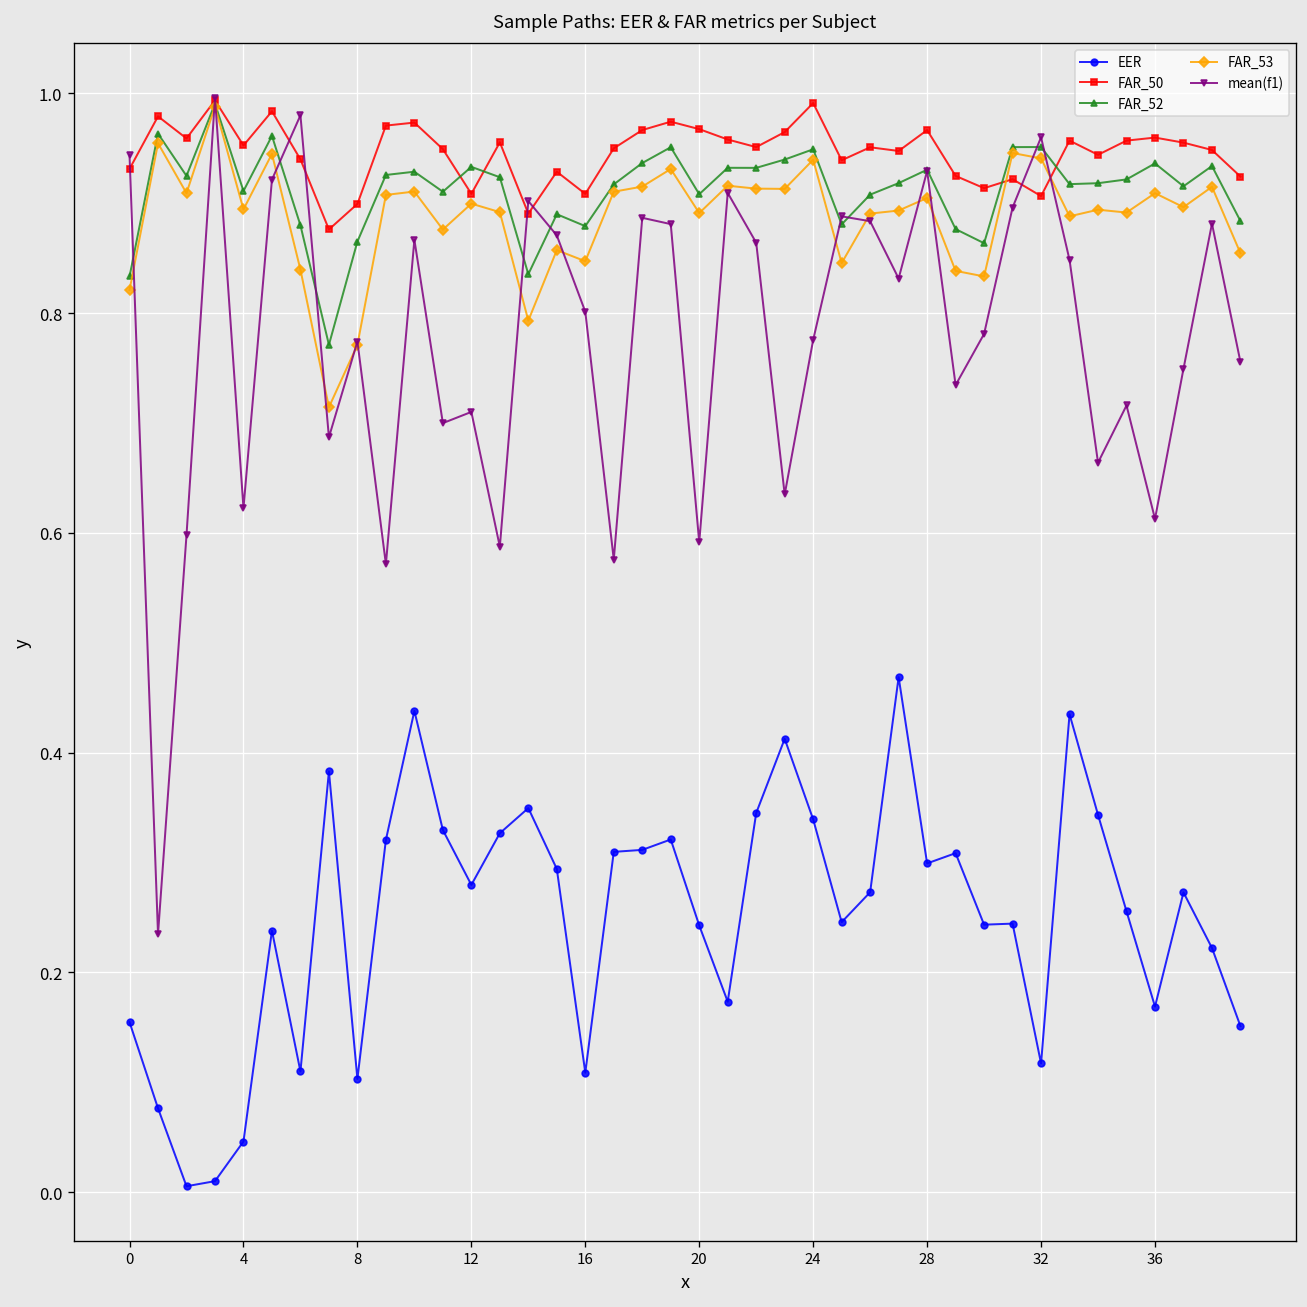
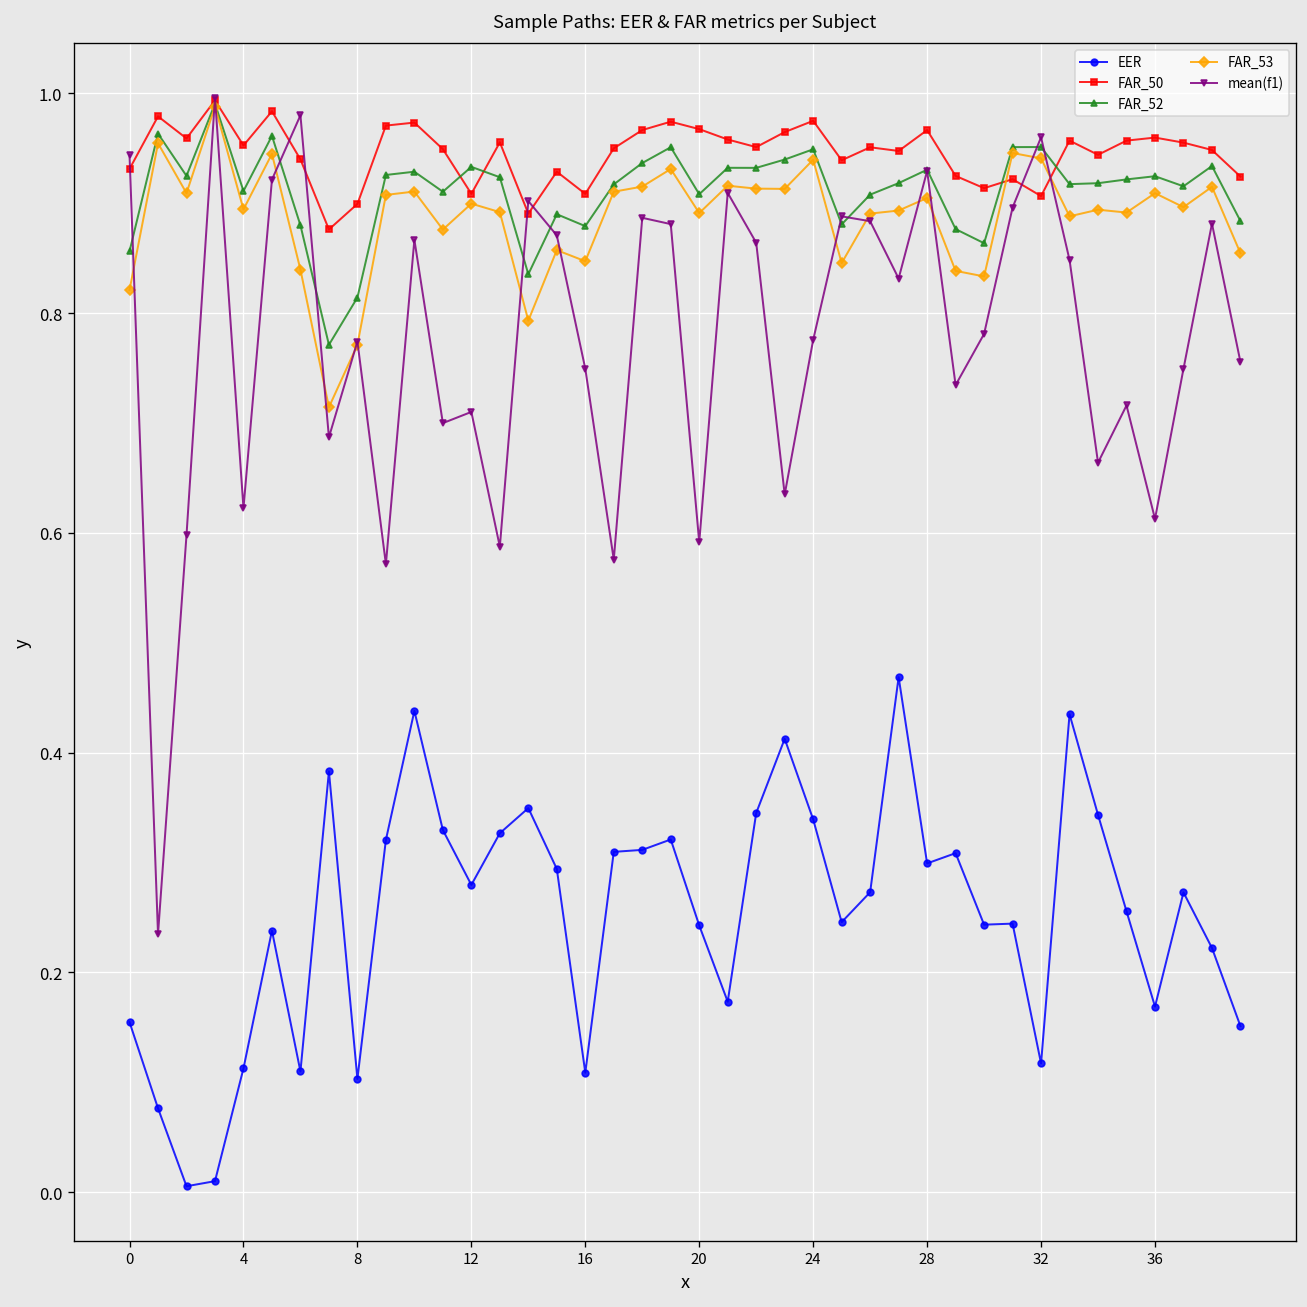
FAR_52, 0: 0.83 -> 0.86
EER, 4: 0.05 -> 0.11
FAR_52, 8: 0.87 -> 0.81
mean(f1), 16: 0.80 -> 0.75
FAR_50, 24: 0.99 -> 0.97
FAR_52, 36: 0.94 -> 0.92
